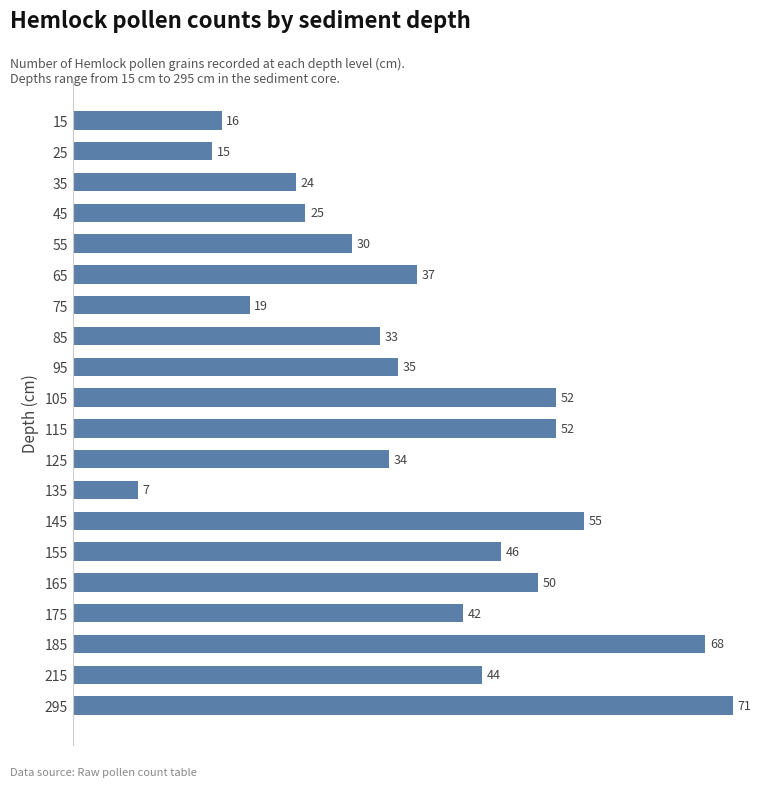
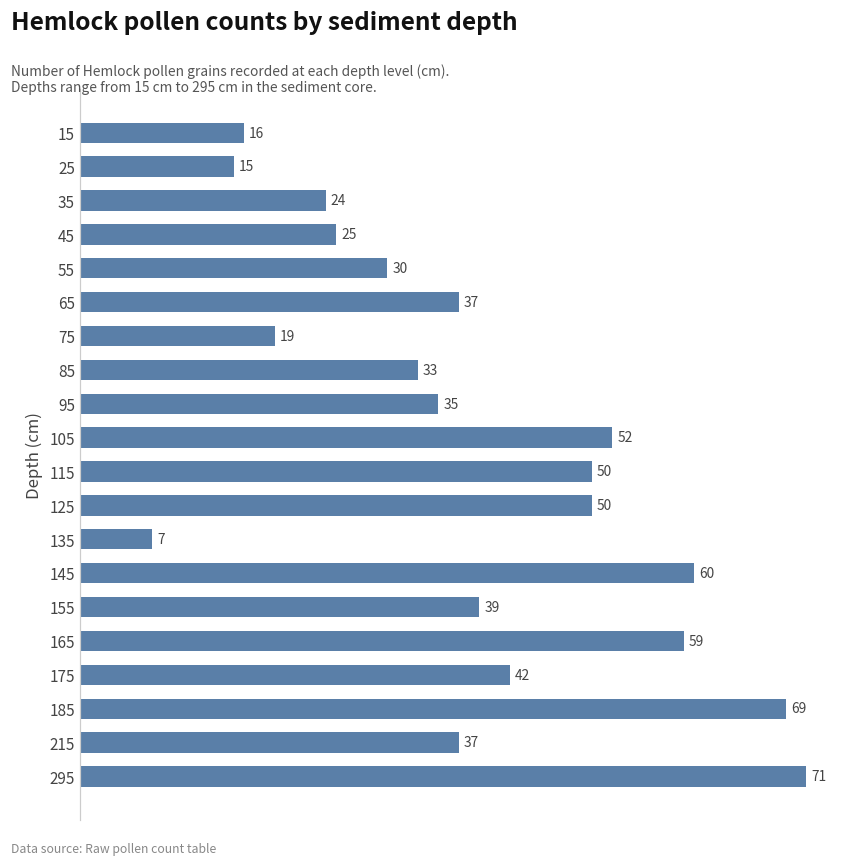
115: 52 -> 50
125: 34 -> 50
145: 55 -> 60
155: 46 -> 39
165: 50 -> 59
185: 68 -> 69
215: 44 -> 37
